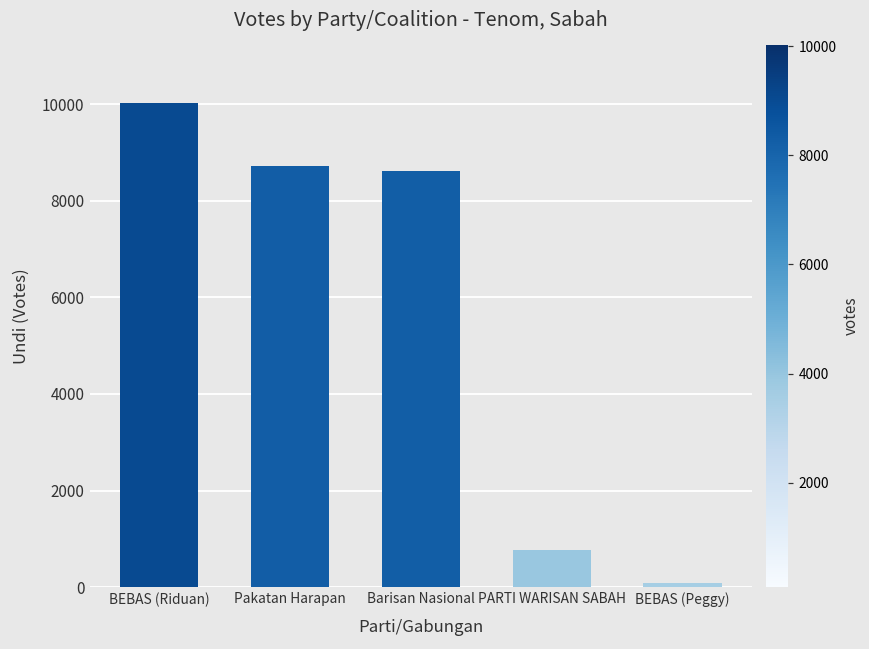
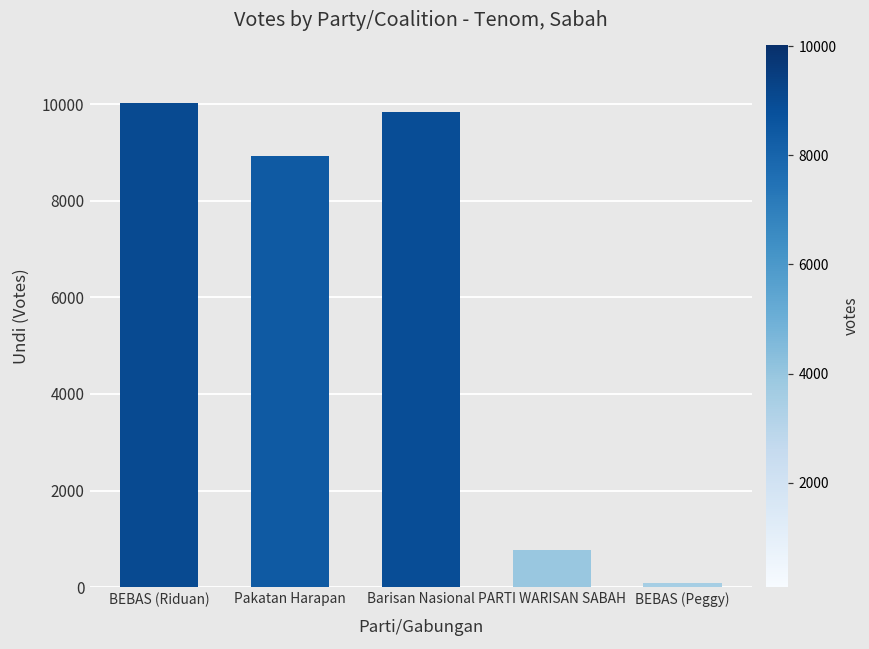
Pakatan Harapan: 8700 -> 8900
Barisan Nasional: 8600 -> 9800
